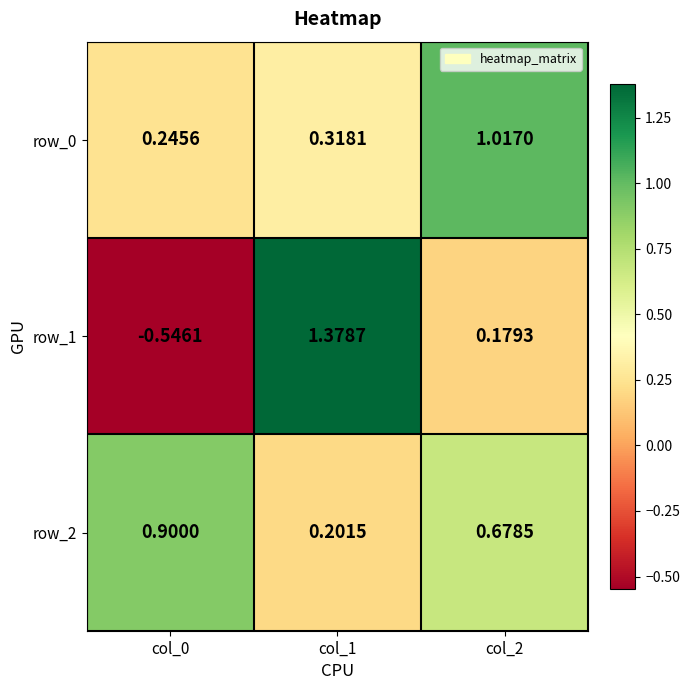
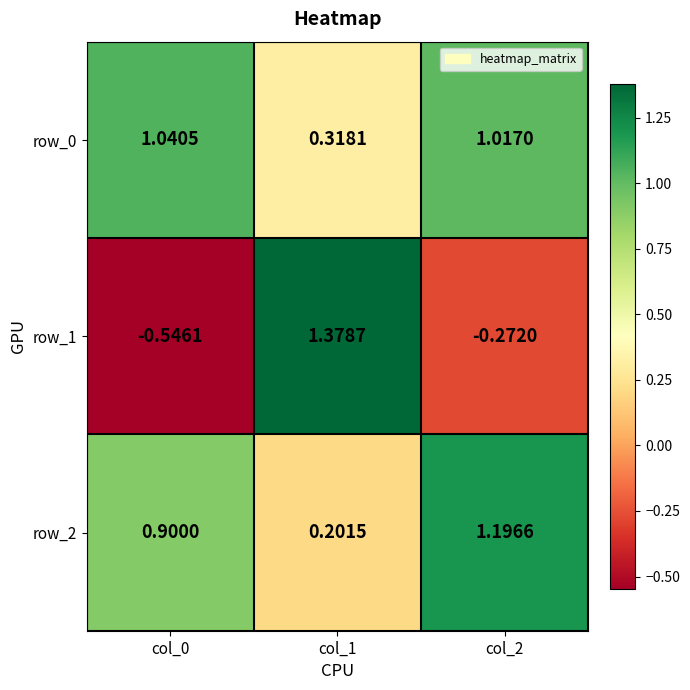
row_0, col_0: 0.2456 -> 1.0405
row_1, col_2: 0.1793 -> -0.2720
row_2, col_2: 0.6785 -> 1.1966
